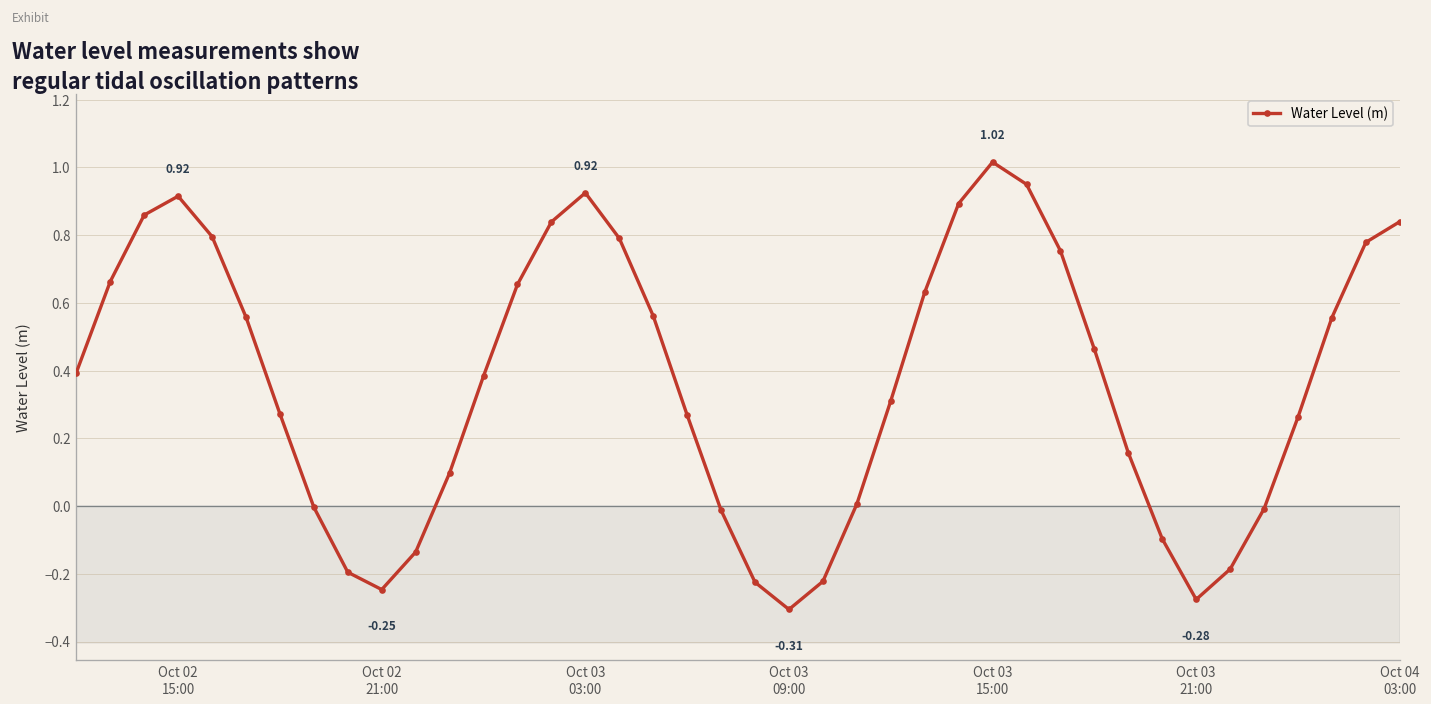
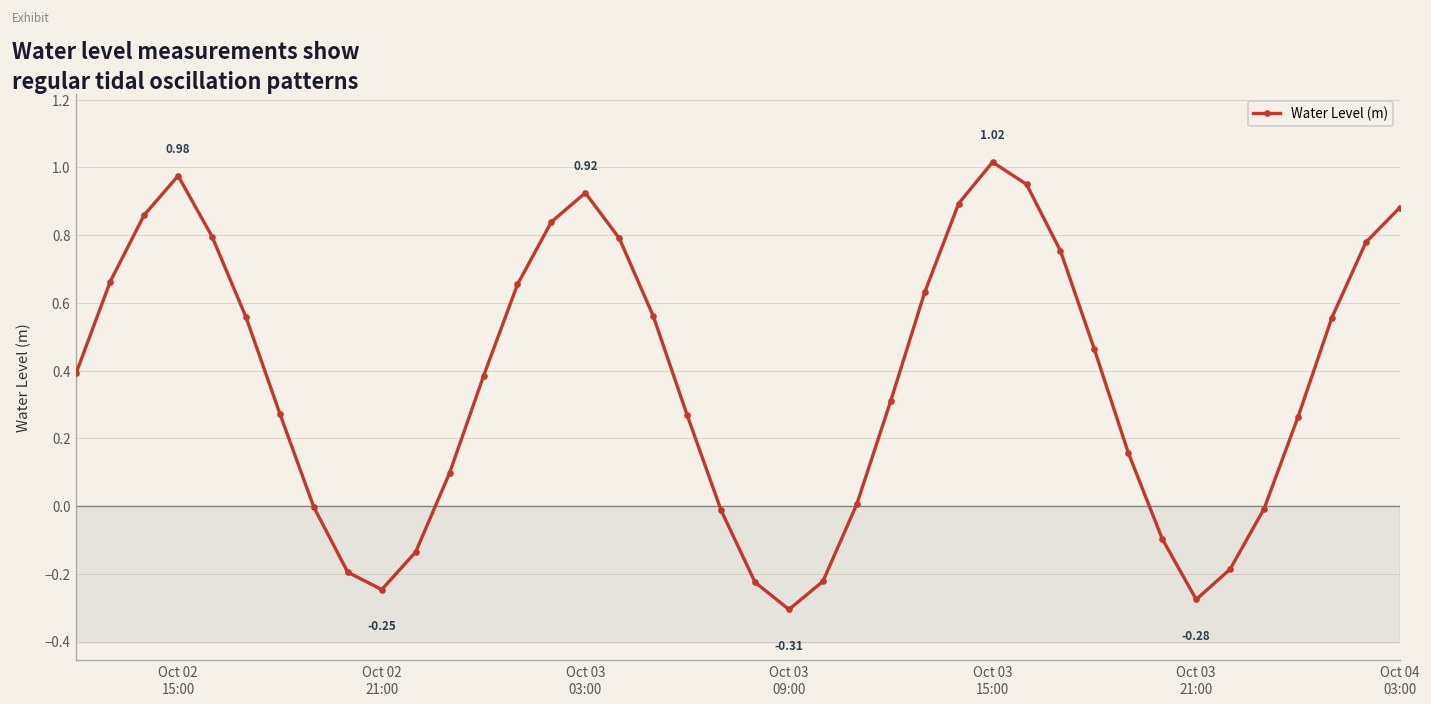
Oct 02 15:00: 0.92 -> 0.98
Oct 04 03:00: 0.84 -> 0.88
